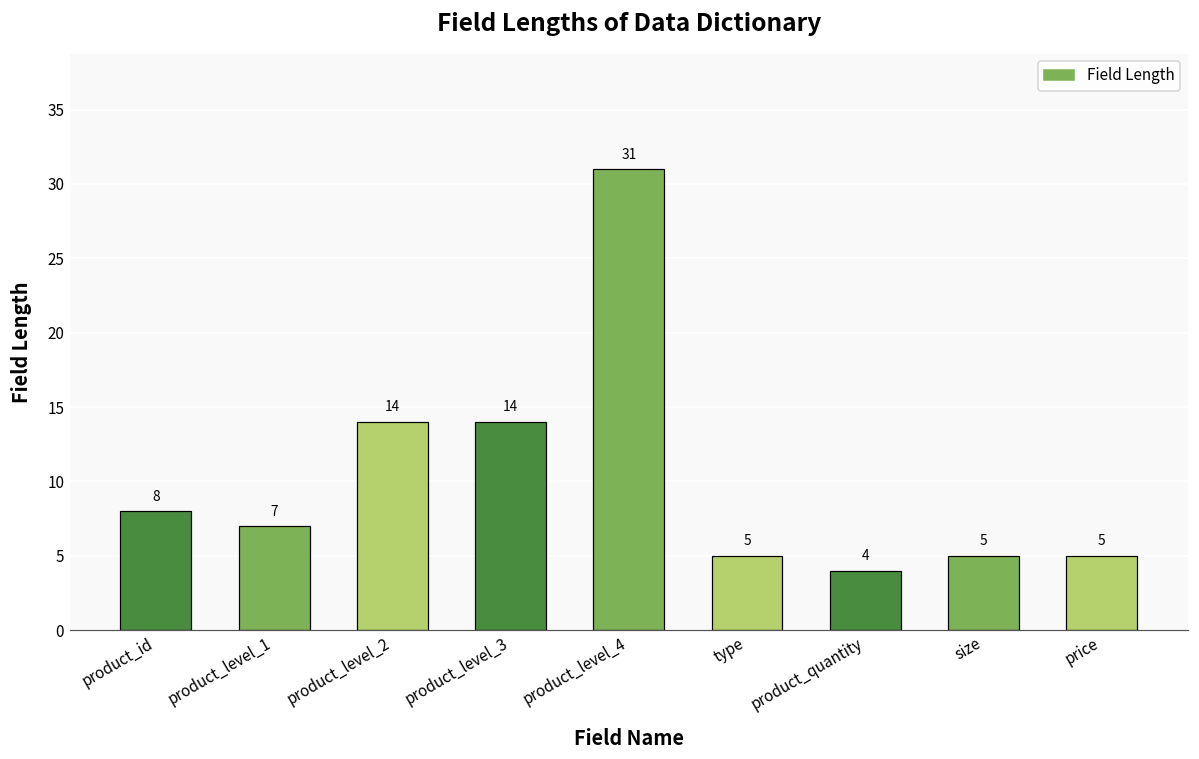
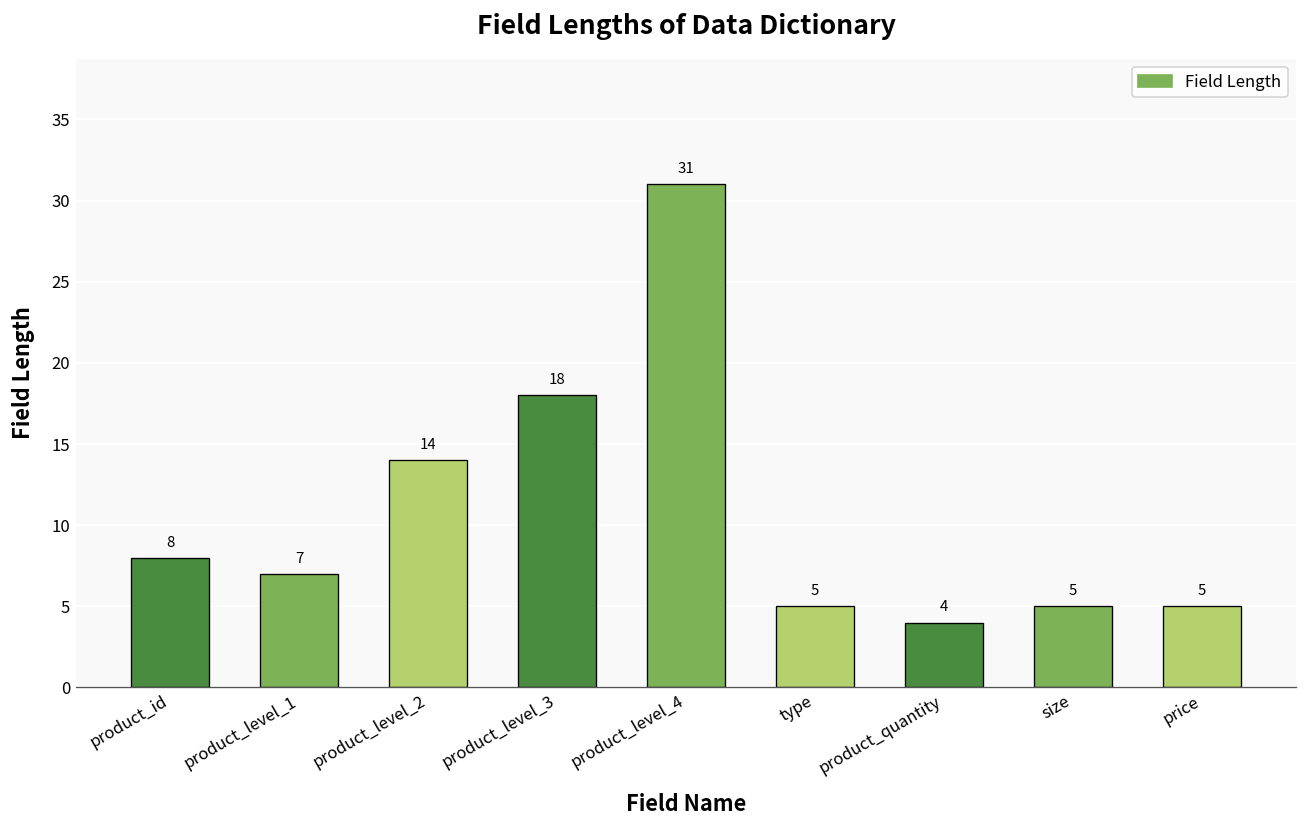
product_level_3: 14 -> 18
